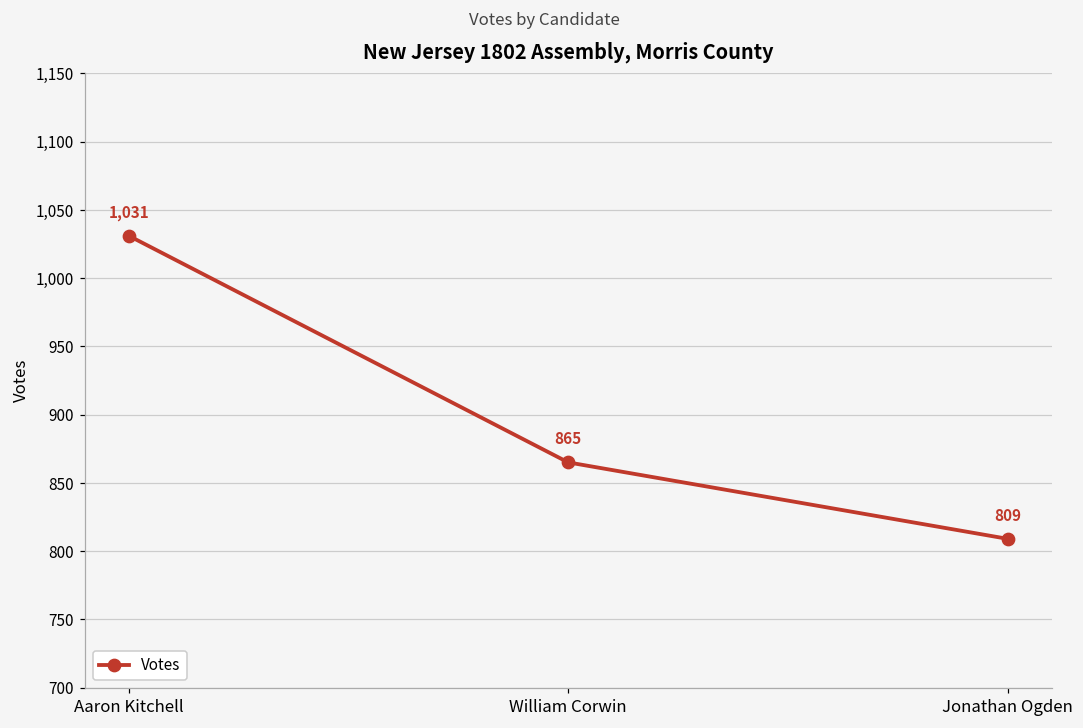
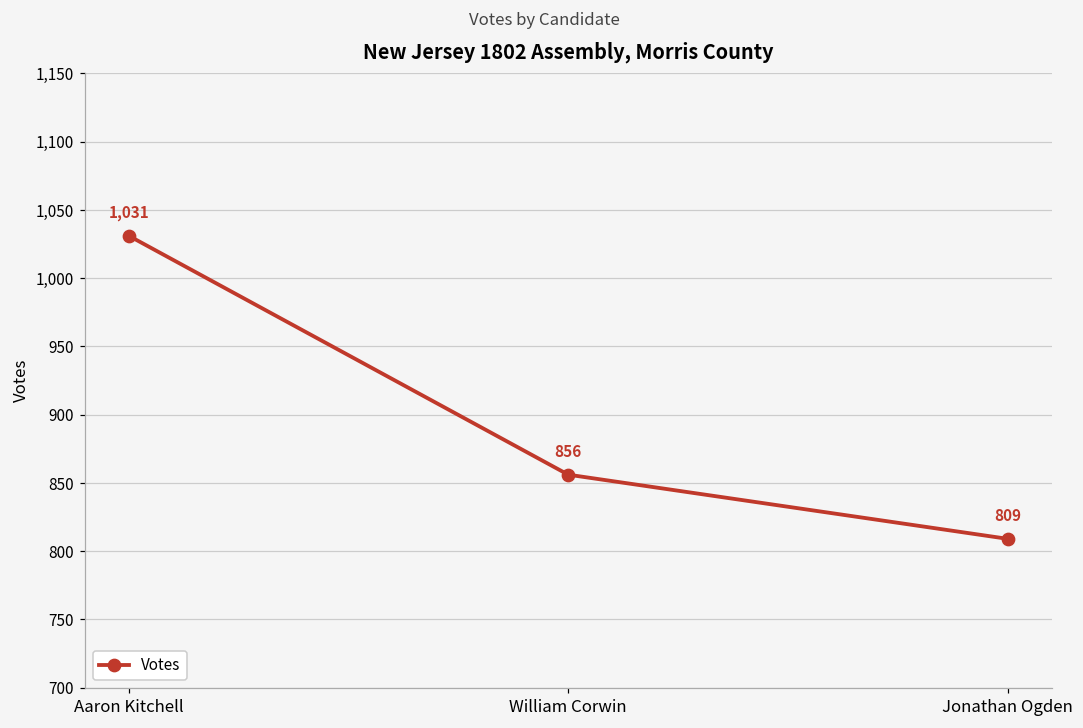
William Corwin: 865 -> 856
